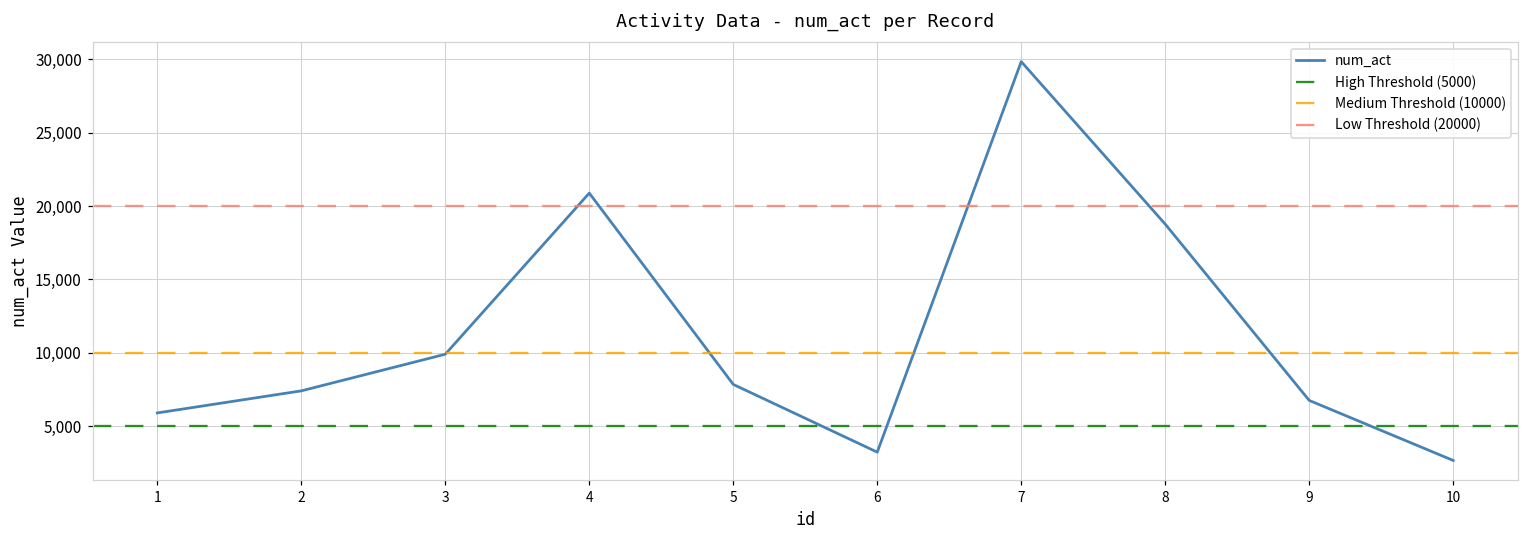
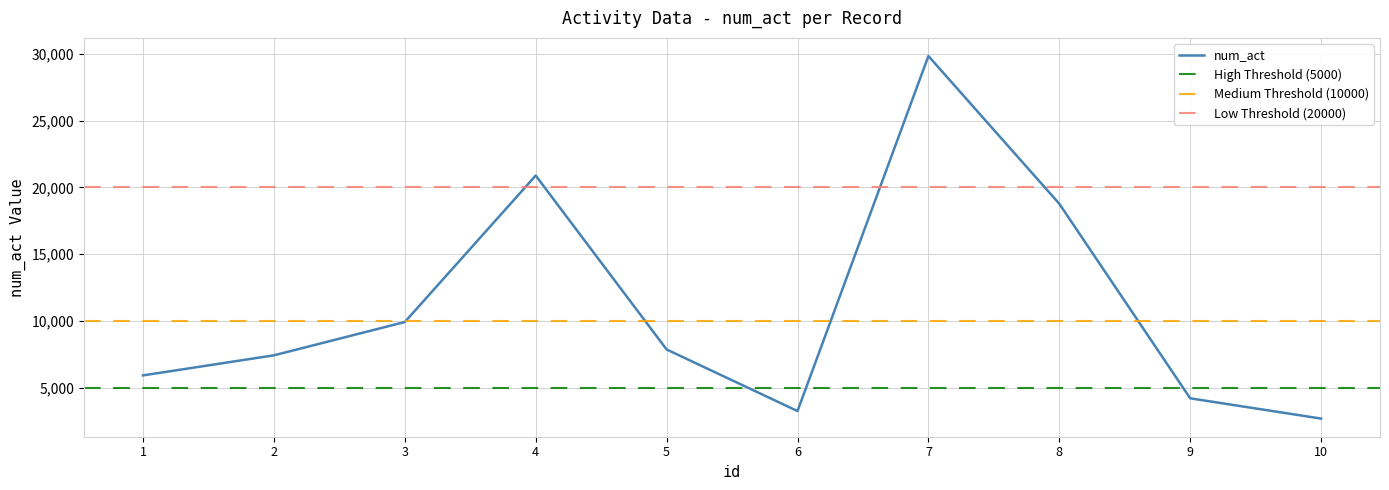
9: 6,800 -> 4,200
